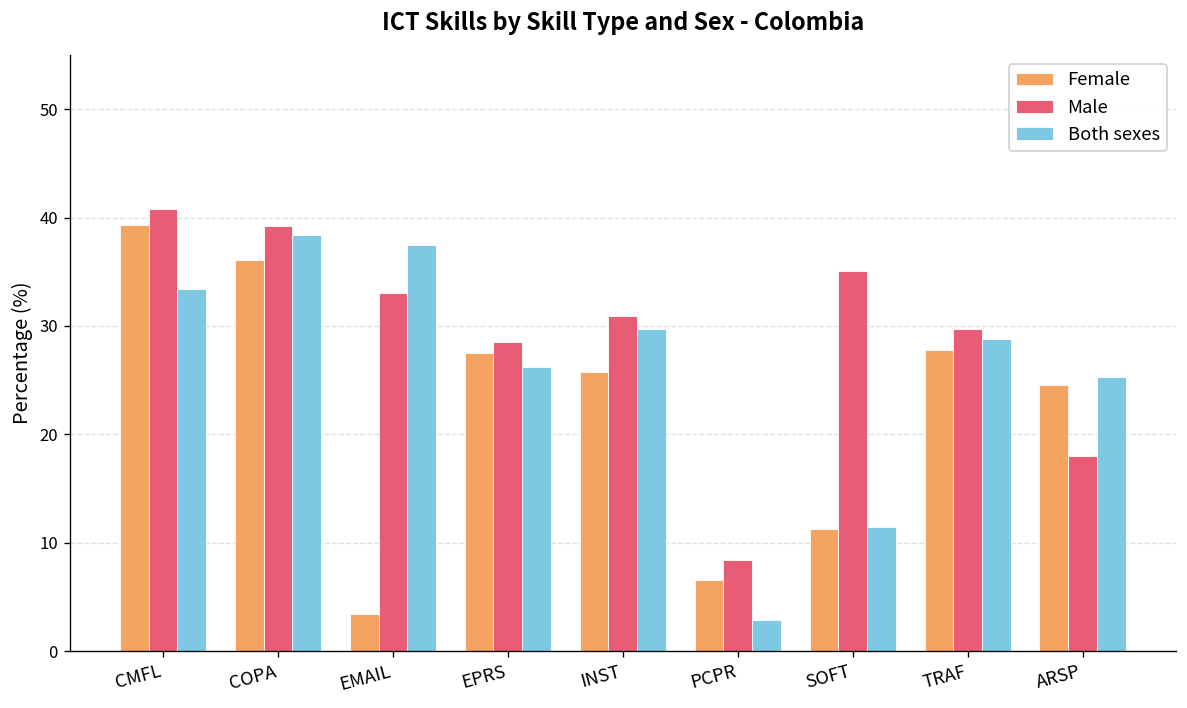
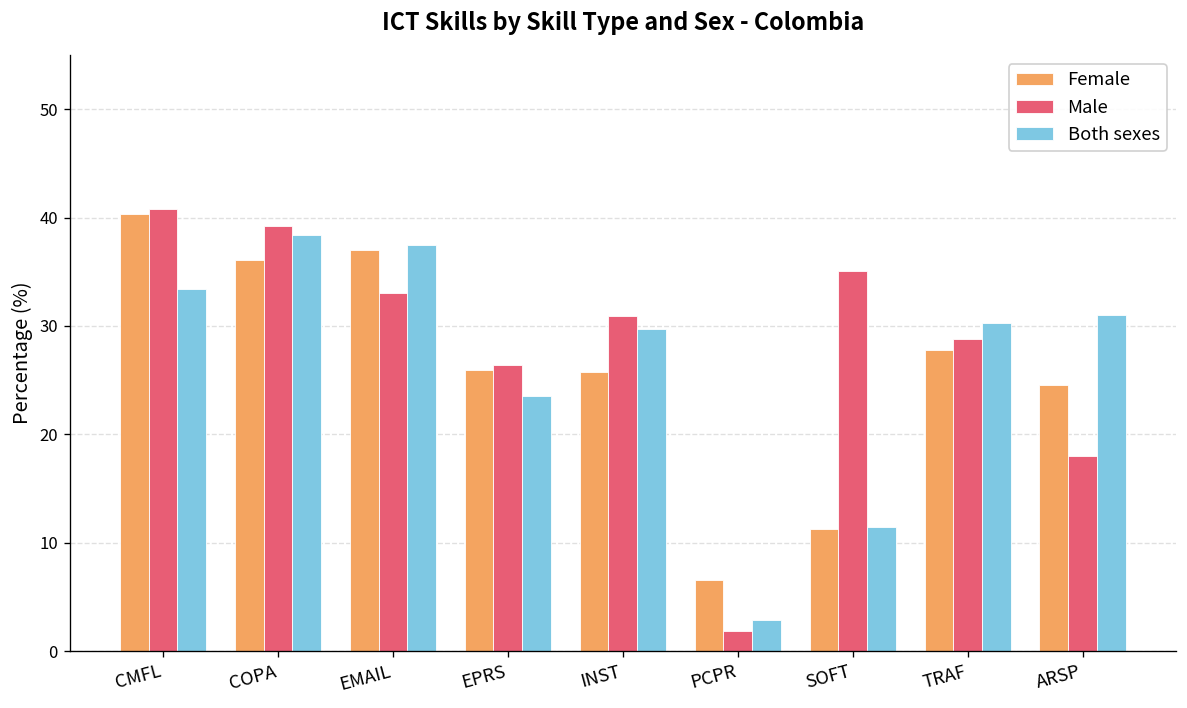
Female, CMFL: 39 -> 40
Female, EMAIL: 3 -> 37
Female, EPRS: 28 -> 26
Male, EPRS: 29 -> 26
Both sexes, EPRS: 26 -> 24
Male, PCPR: 8 -> 2
Male, TRAF: 30 -> 29
Both sexes, TRAF: 29 -> 30
Both sexes, ARSP: 25 -> 31
